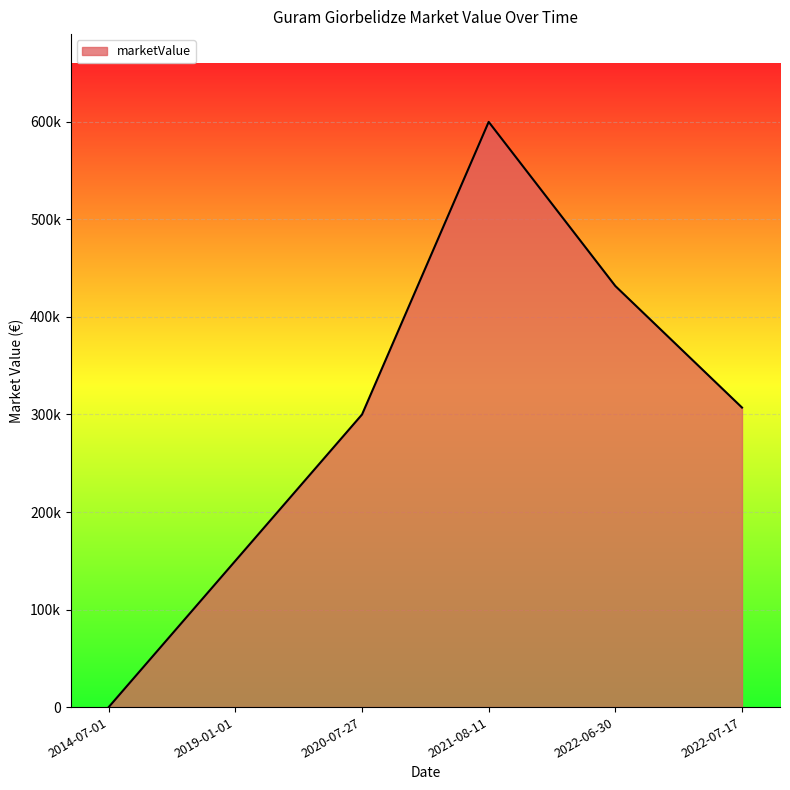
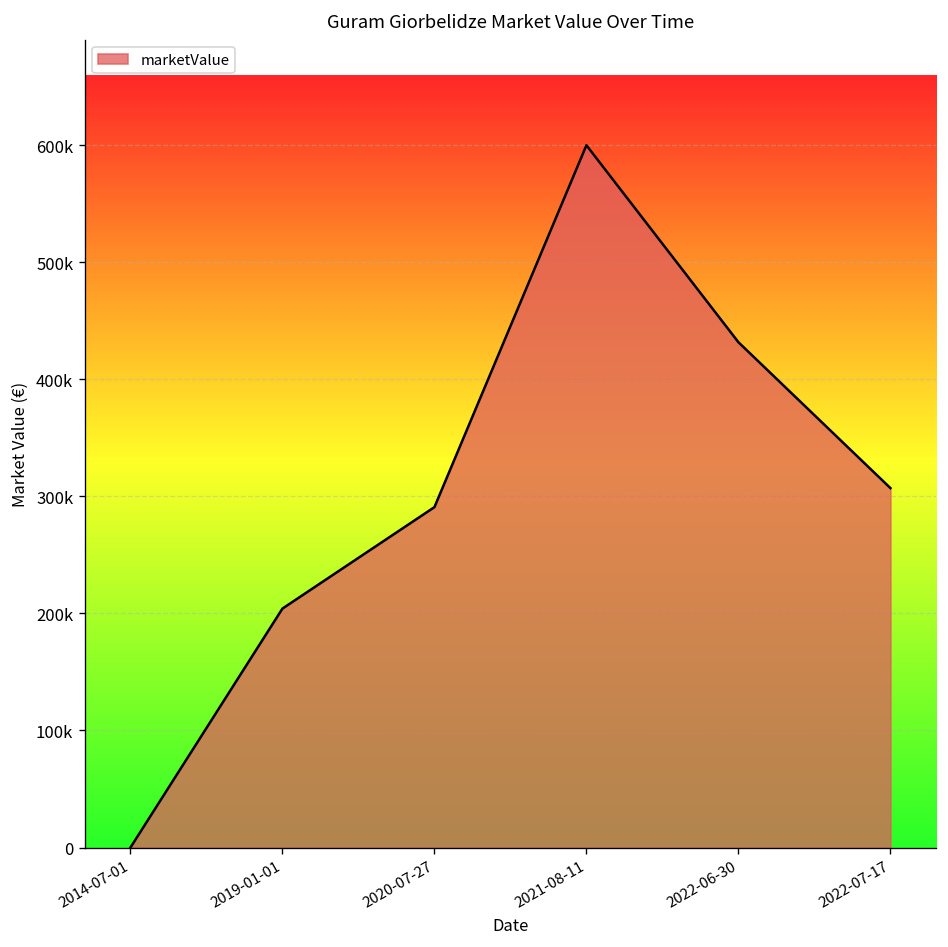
2019-01-01: 150000 -> 200000
2020-07-27: 300000 -> 290000
